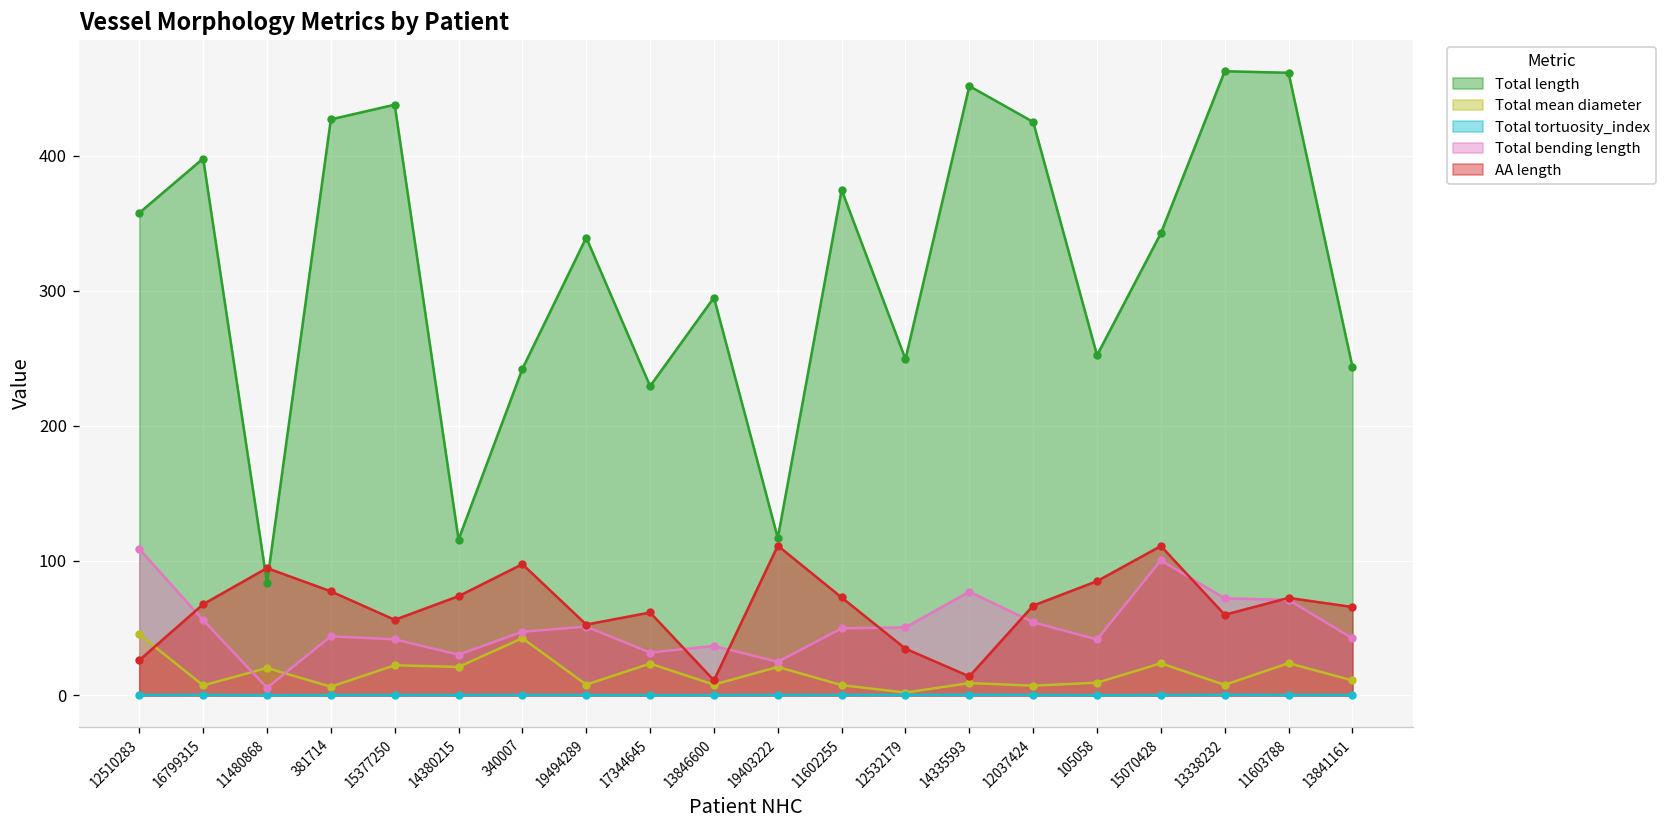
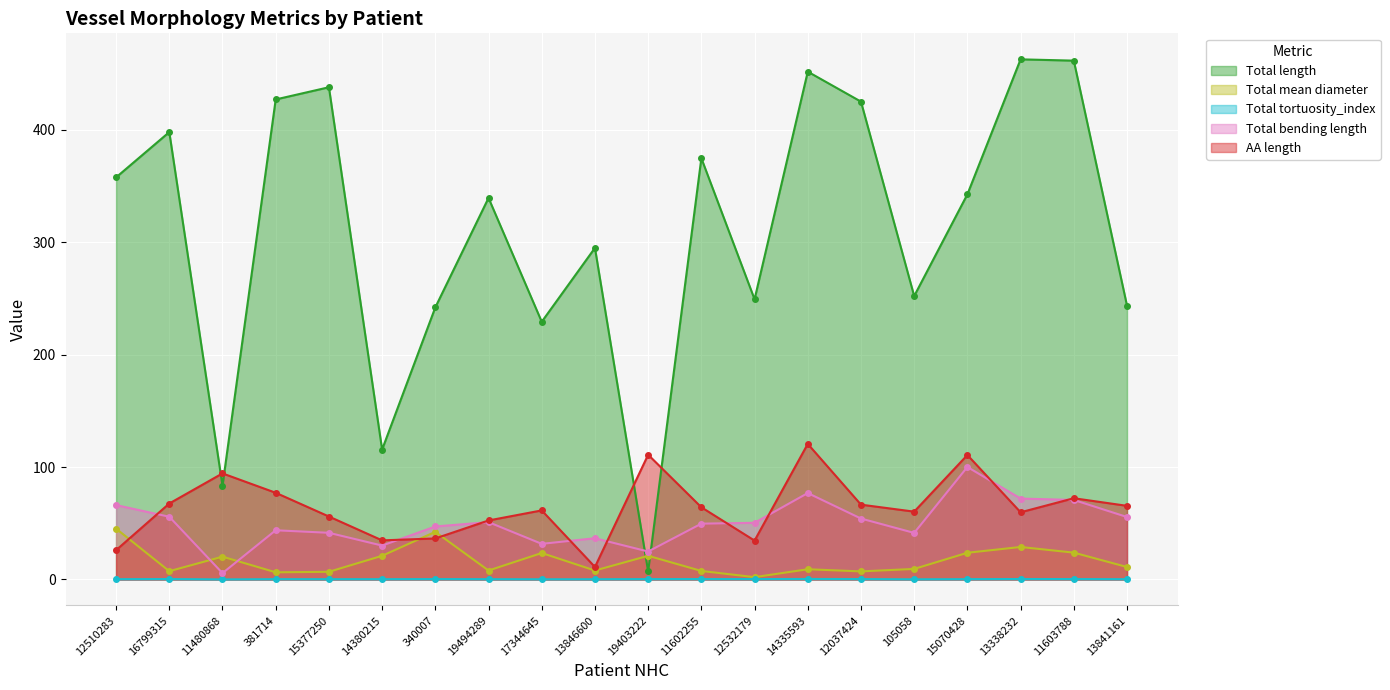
Total bending length, 12510283: 109 -> 66
Total mean diameter, 15377250: 22 -> 7
AA length, 14380215: 74 -> 35
AA length, 340007: 97 -> 37
Total length, 19403222: 117 -> 7
AA length, 11602255: 73 -> 64
AA length, 14335593: 14 -> 121
AA length, 105058: 85 -> 60
Total mean diameter, 13338232: 8 -> 29
Total bending length, 13841161: 42 -> 56
